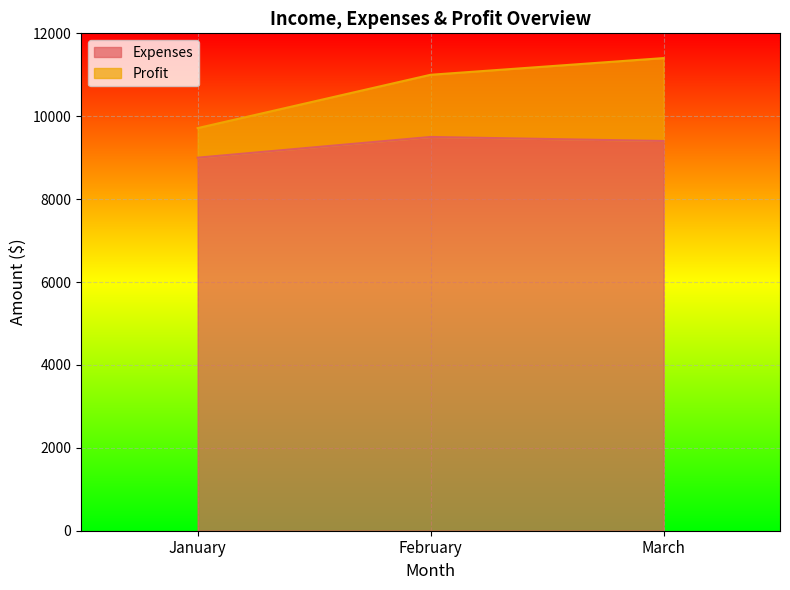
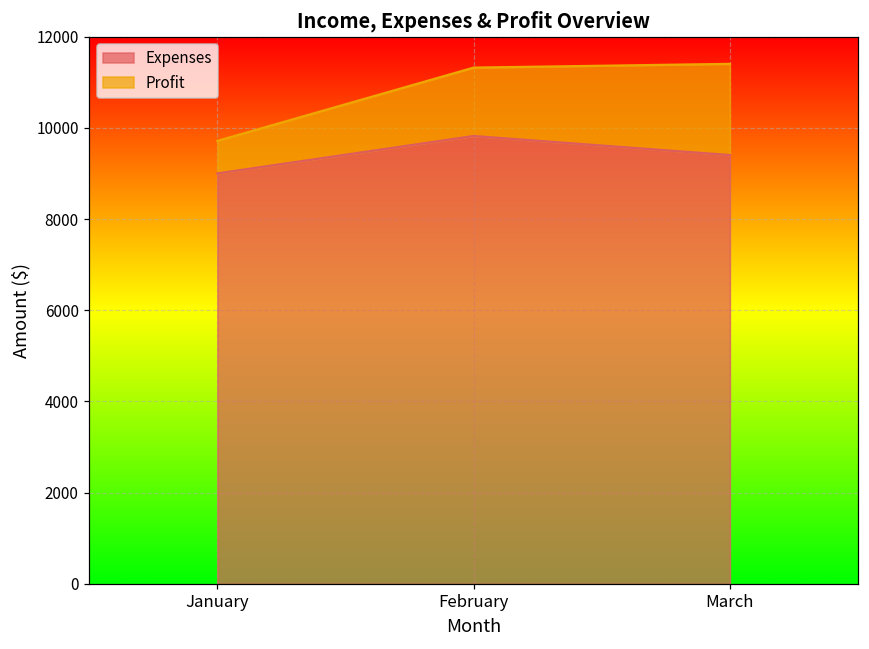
Expenses, February: 9500 -> 9800
